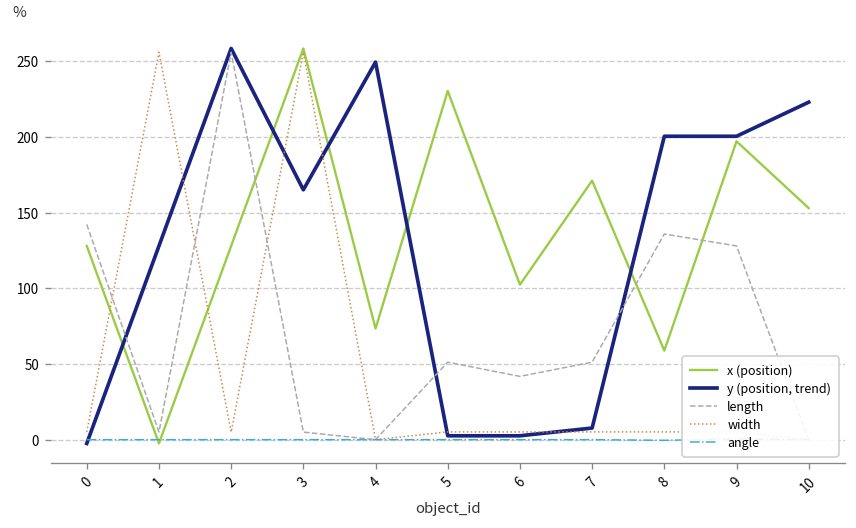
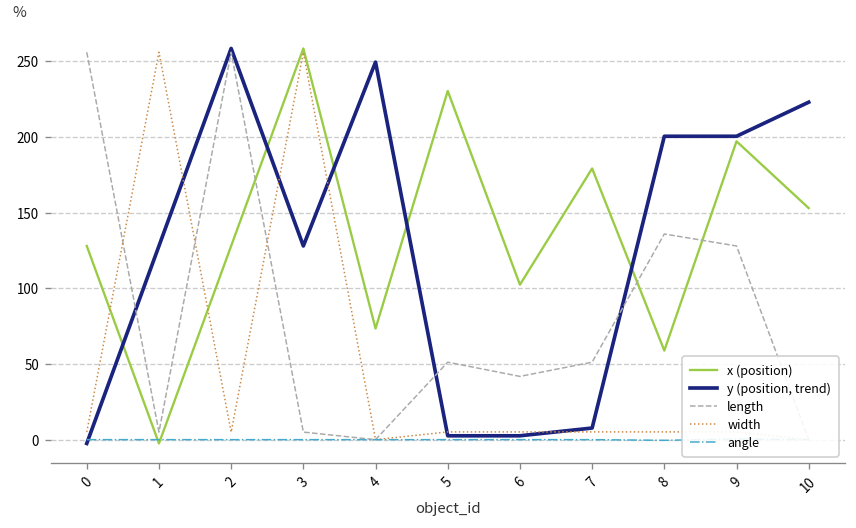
length, 0: 142 -> 256
y (position, trend), 3: 165 -> 128
x (position), 7: 171 -> 179
